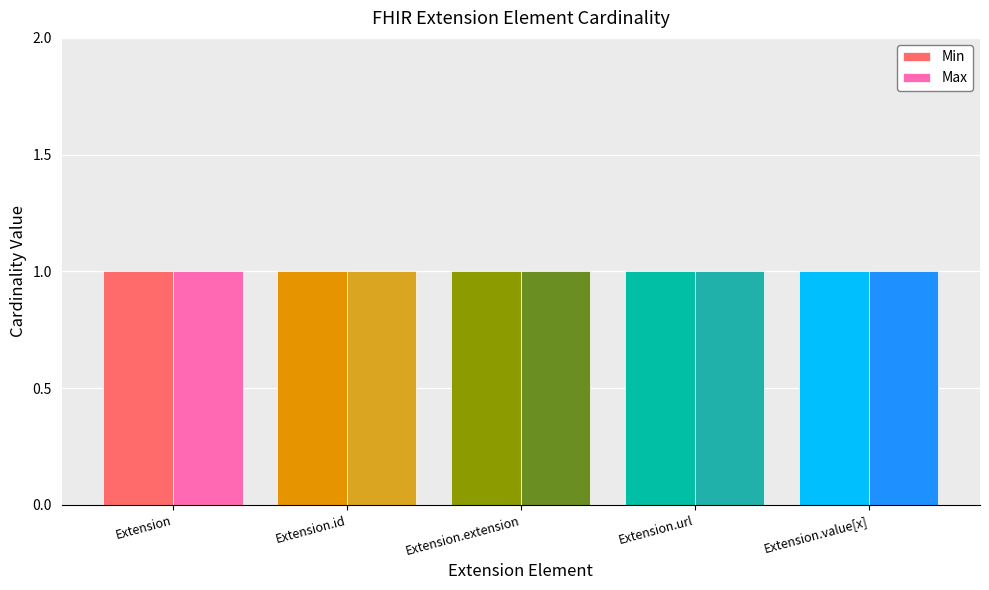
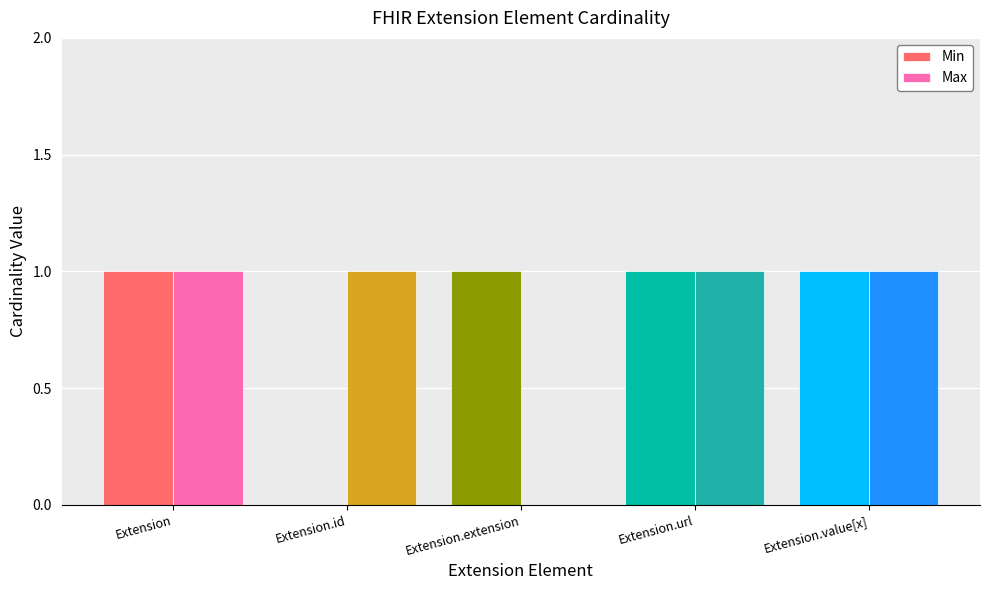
Min, Extension.id: 1 -> 0
Max, Extension.extension: 1 -> 0
